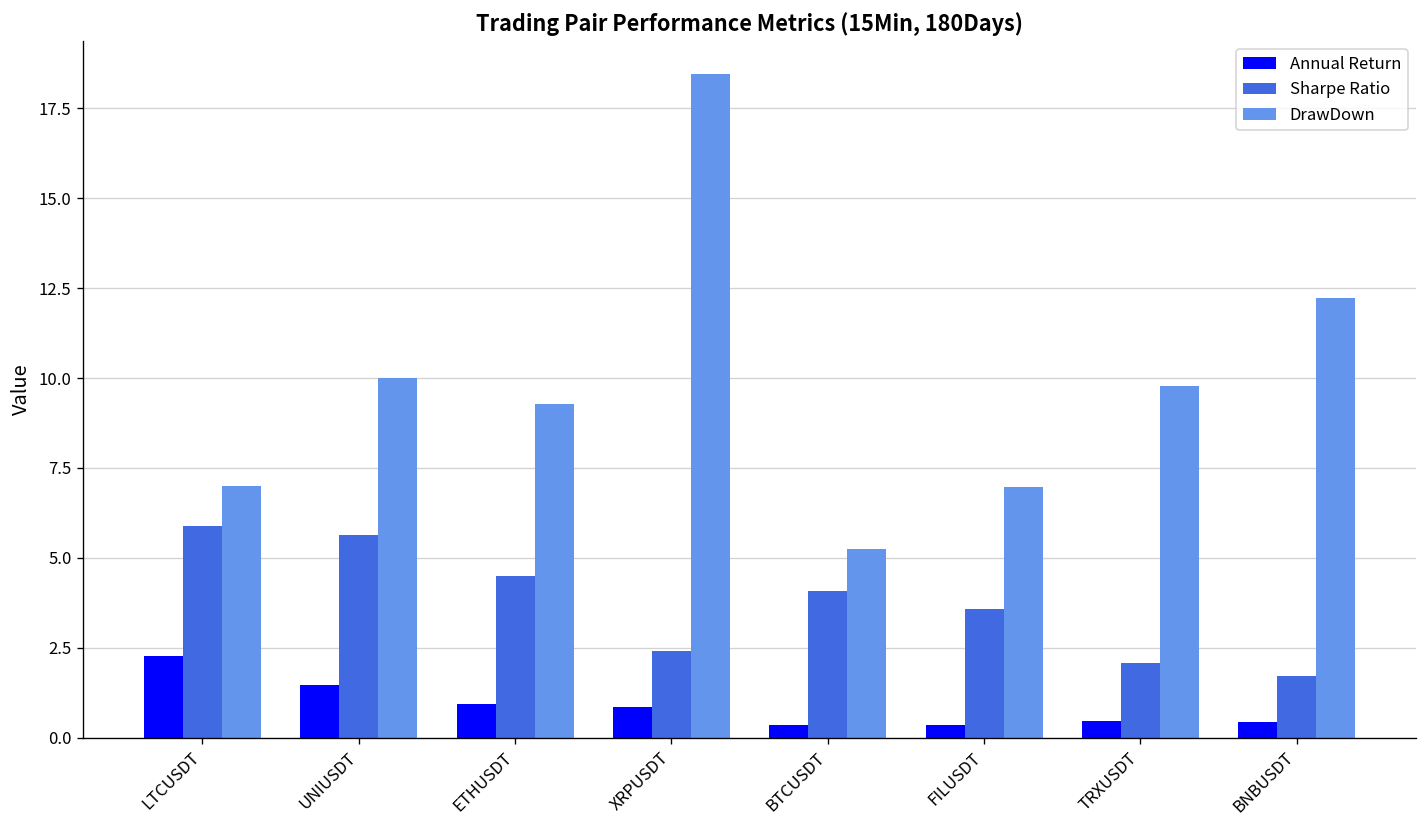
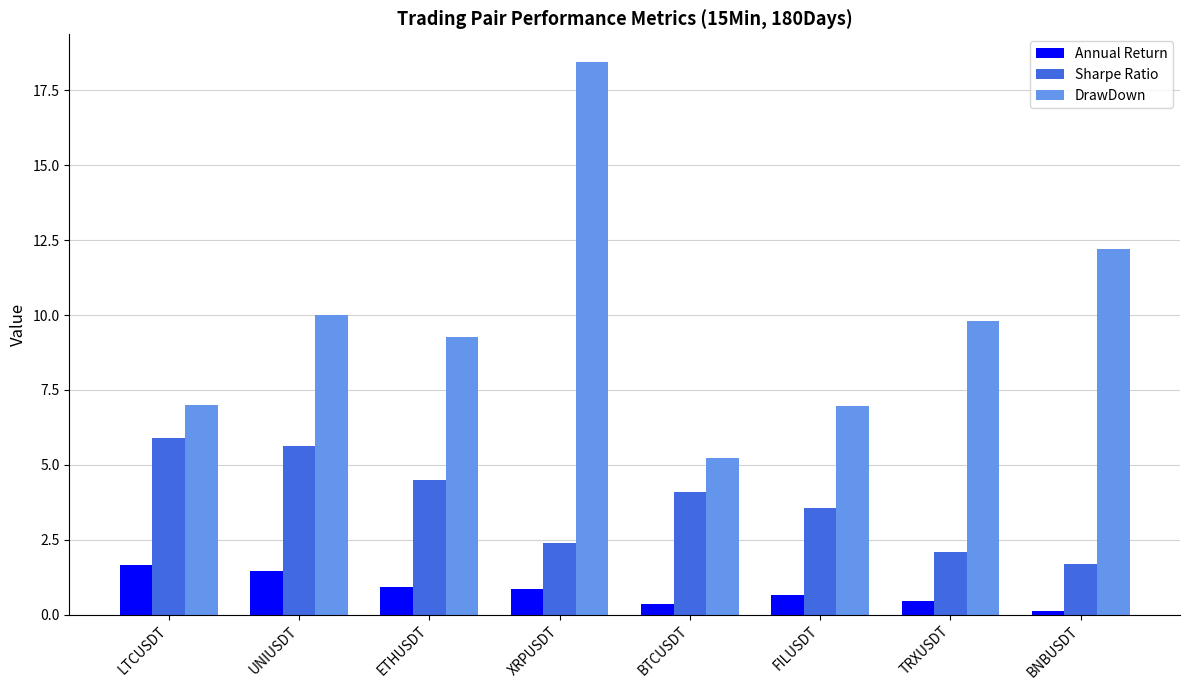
Annual Return, LTCUSDT: 2.3 -> 1.7
Annual Return, FILUSDT: 0.4 -> 0.7
Annual Return, BNBUSDT: 0.5 -> 0.1
